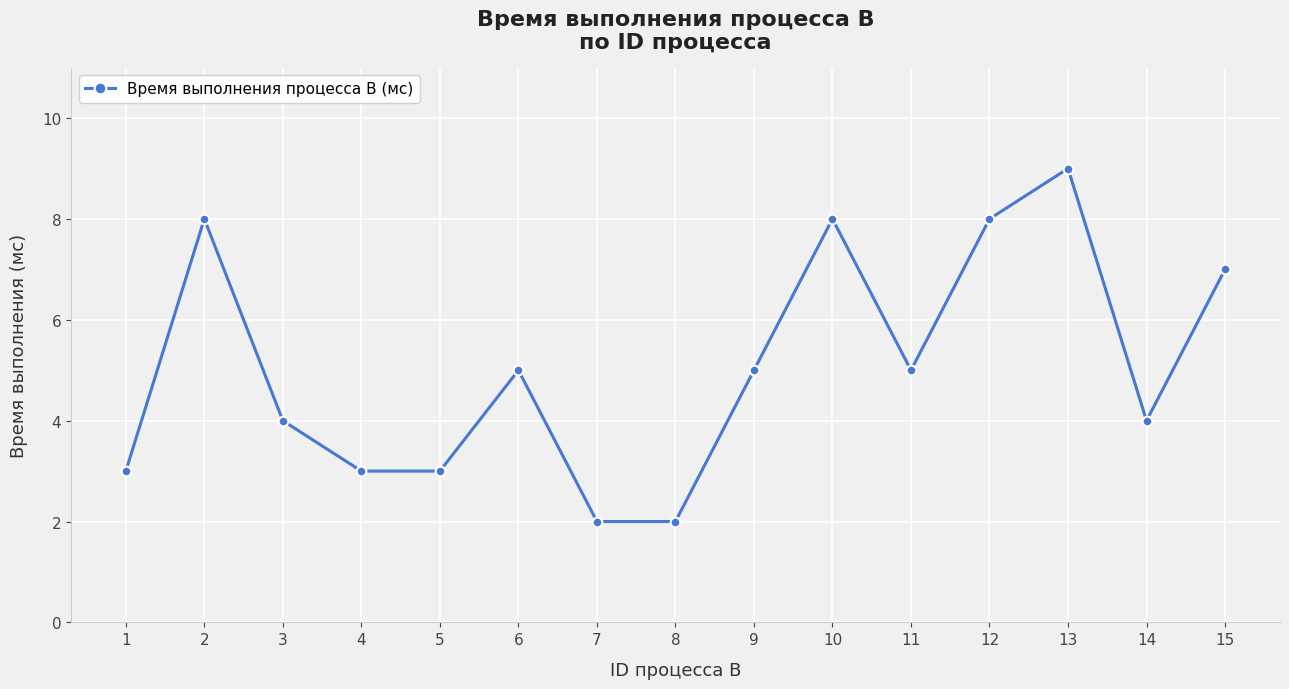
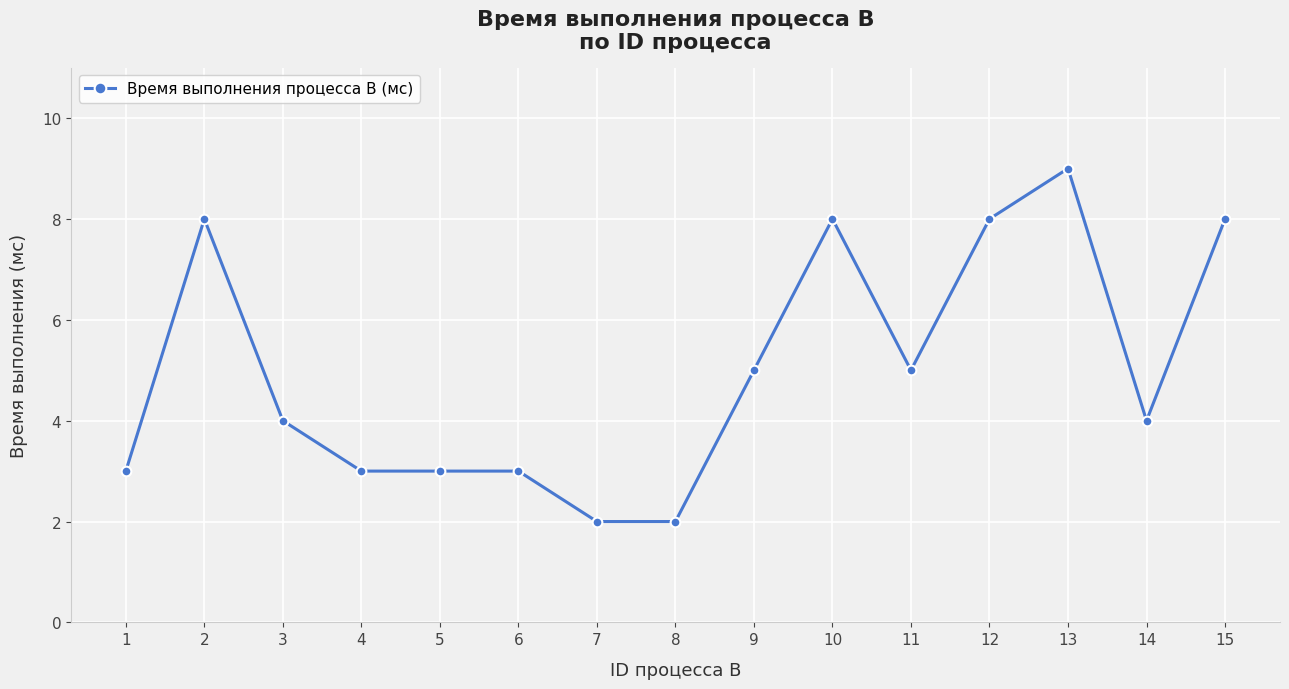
6: 5 -> 3
15: 7 -> 8
